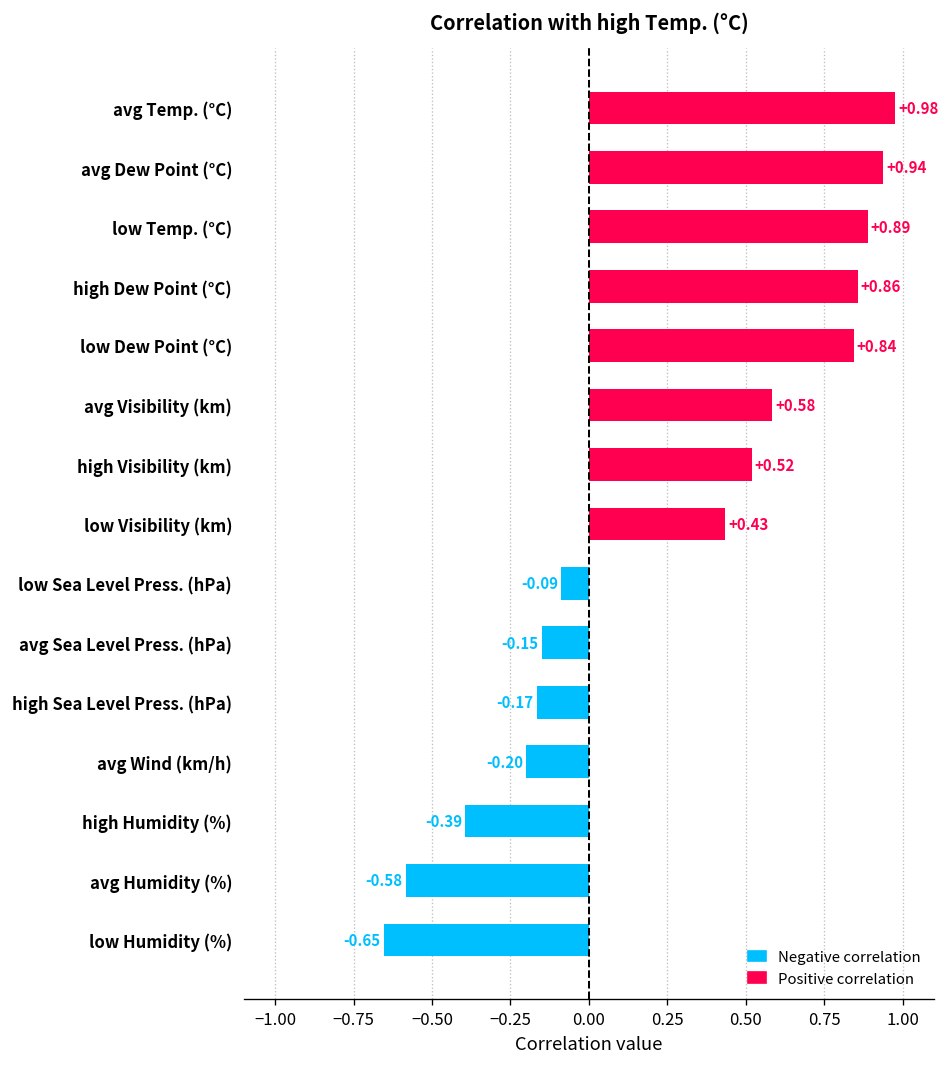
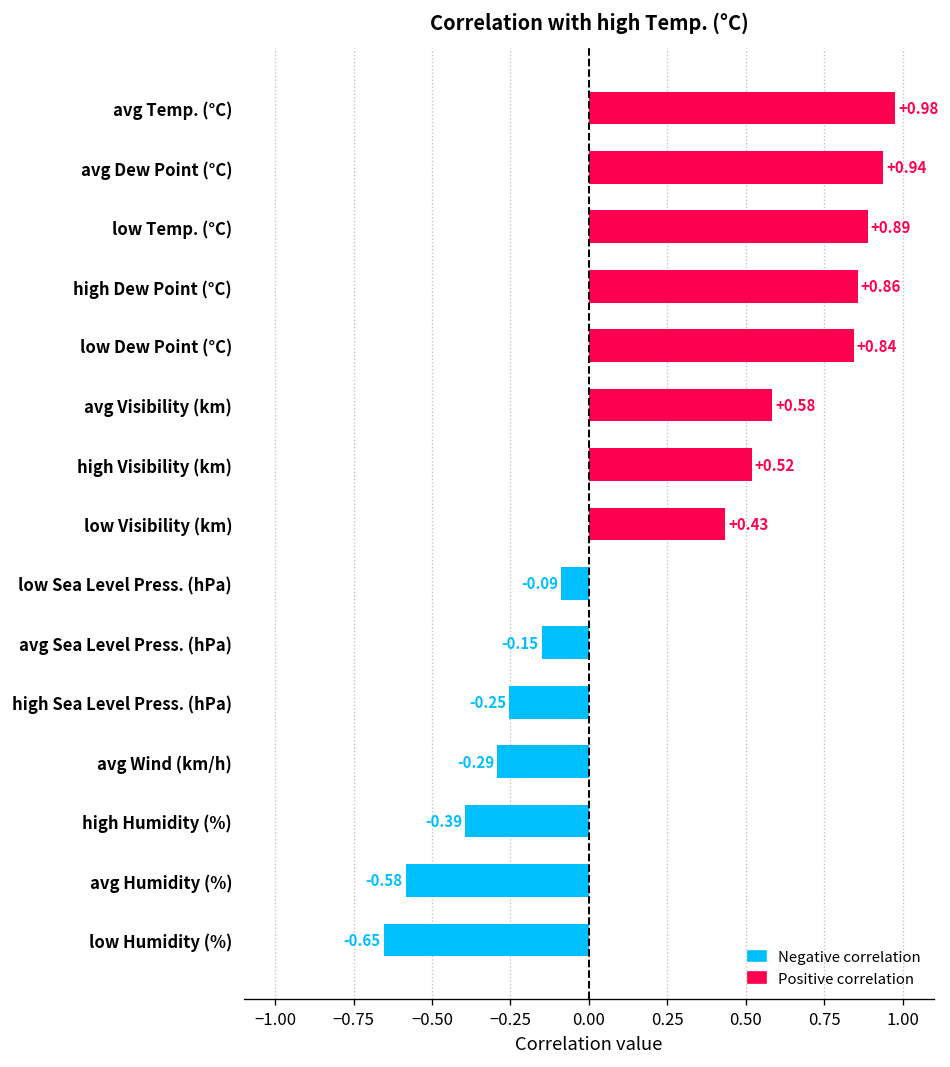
high Sea Level Press. (hPa): -0.17 -> -0.25
avg Wind (km/h): -0.20 -> -0.29
